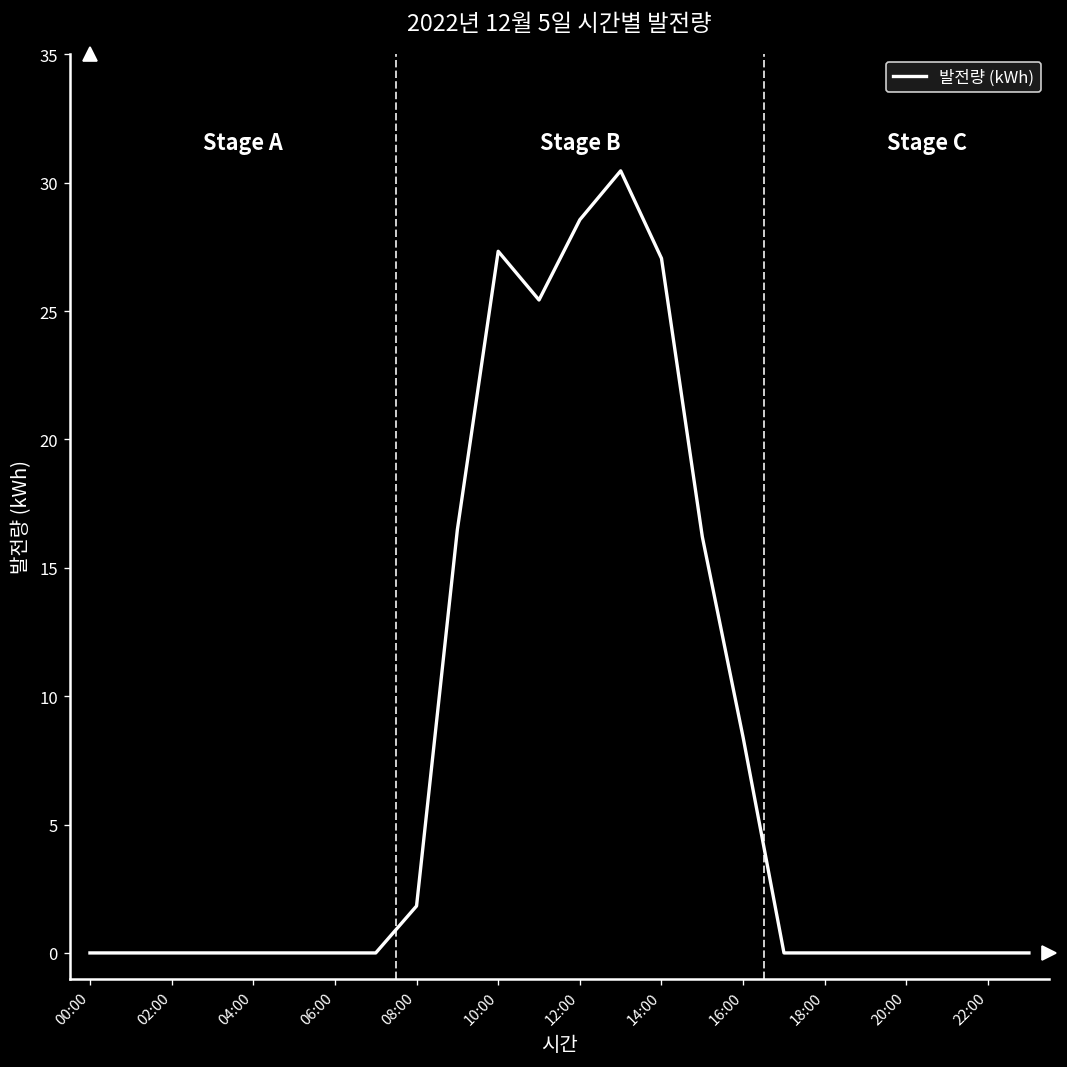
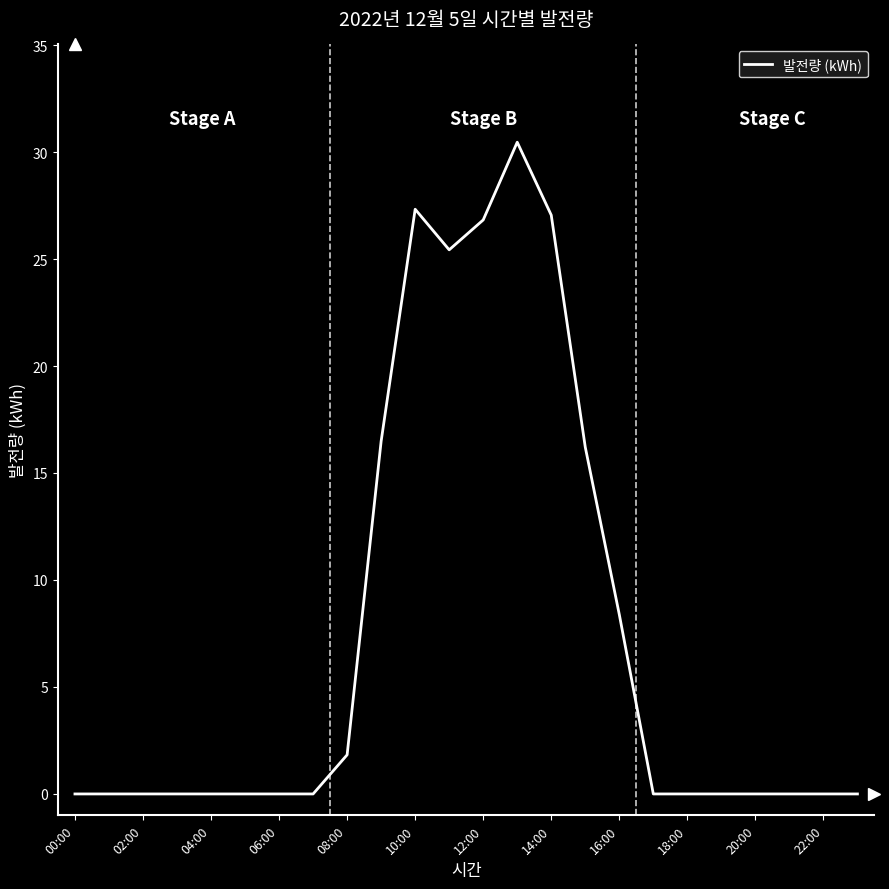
12:00: 28.6 -> 26.8
